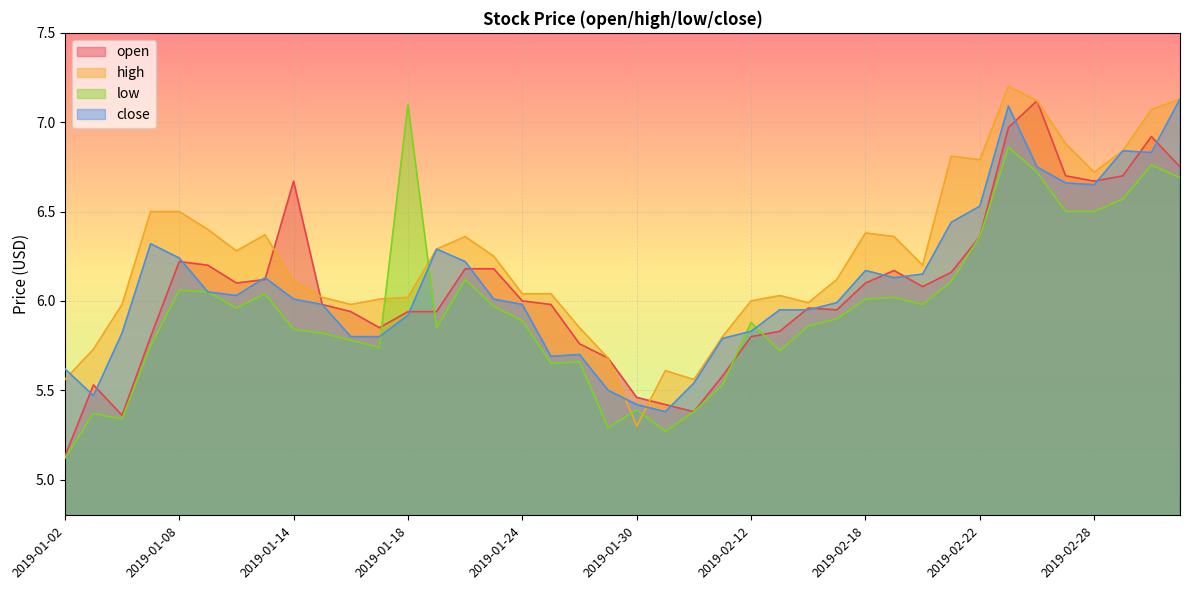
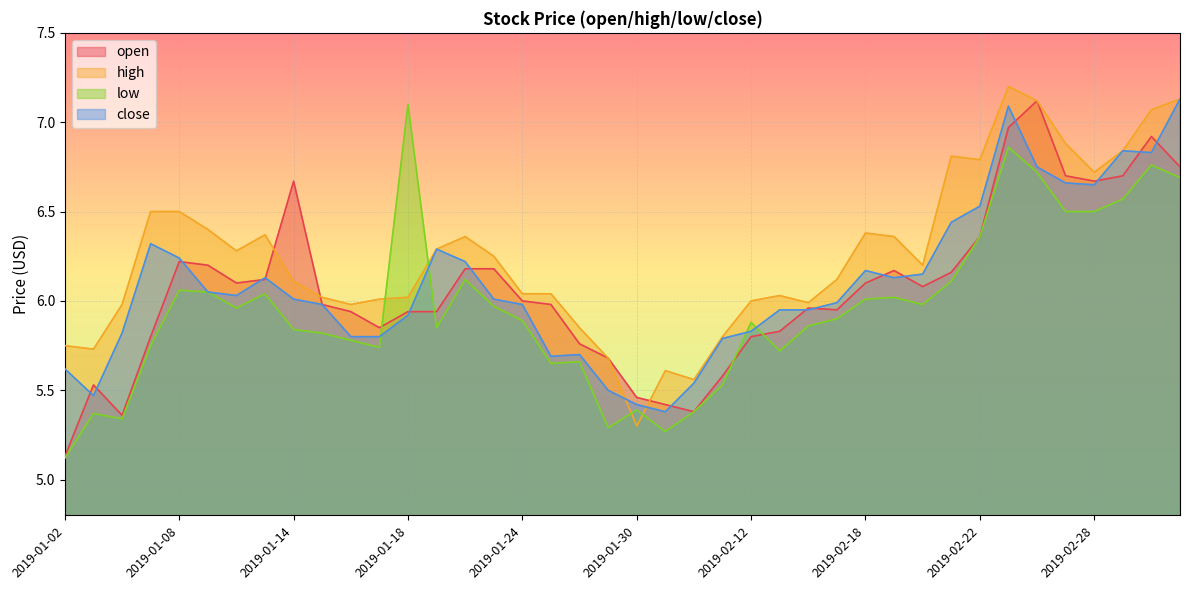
high, 2019-01-02: 5.56 -> 5.75
